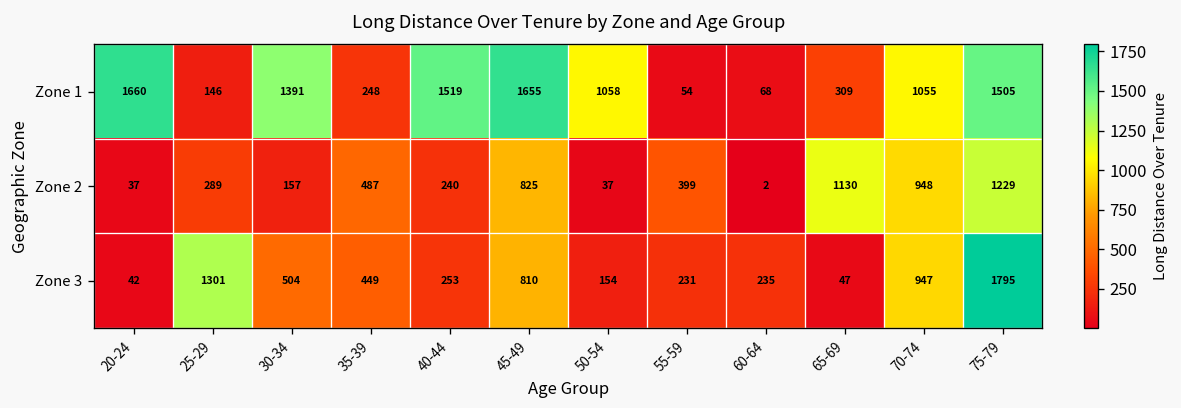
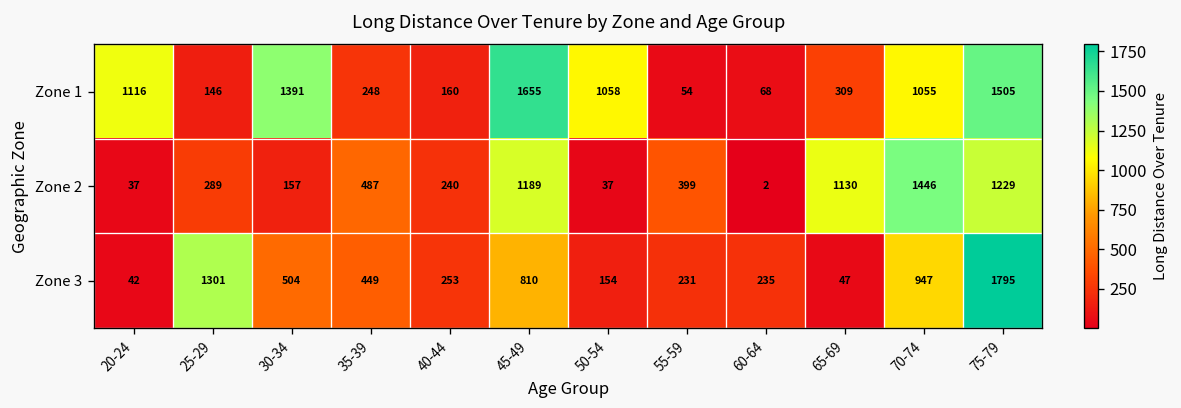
Zone 1, 20-24: 1660 -> 1116
Zone 1, 40-44: 1519 -> 160
Zone 2, 45-49: 825 -> 1189
Zone 2, 70-74: 948 -> 1446
